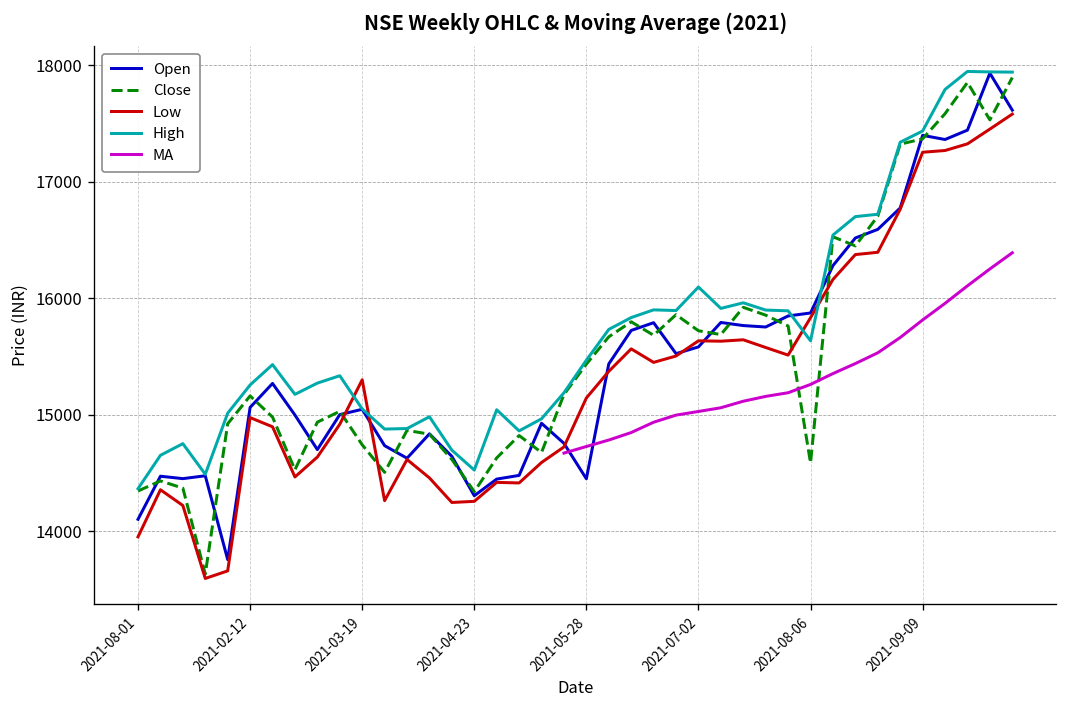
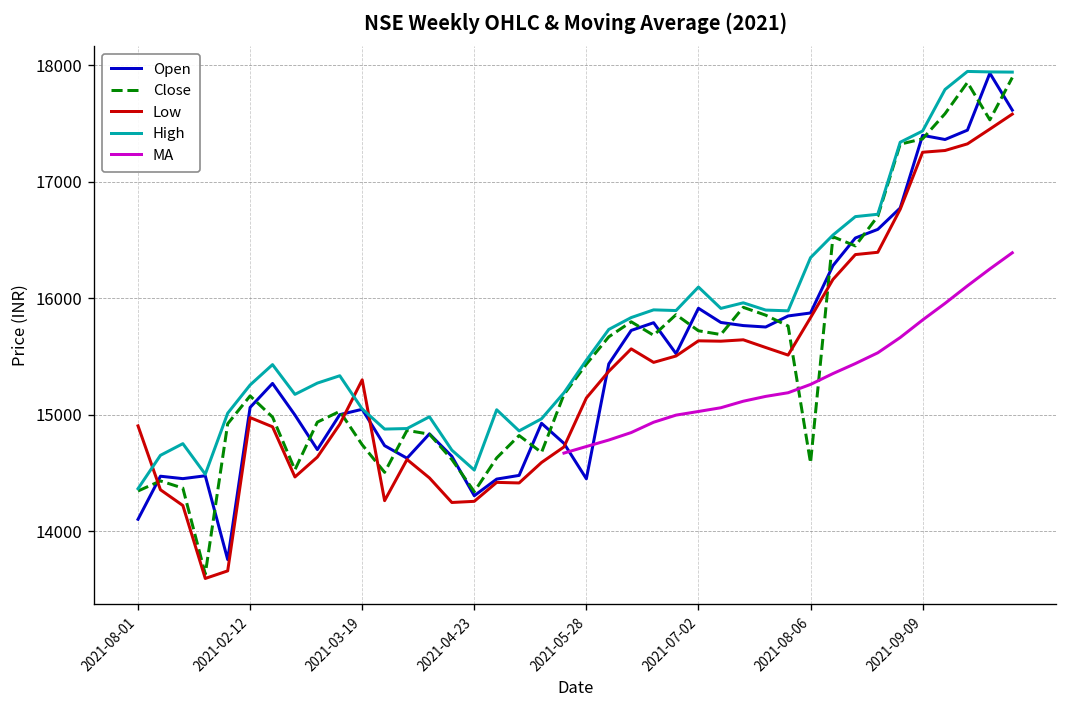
Low, 2021-08-01: 14000 -> 14900
Open, 2021-07-02: 15600 -> 15900
High, 2021-08-06: 15600 -> 16300
